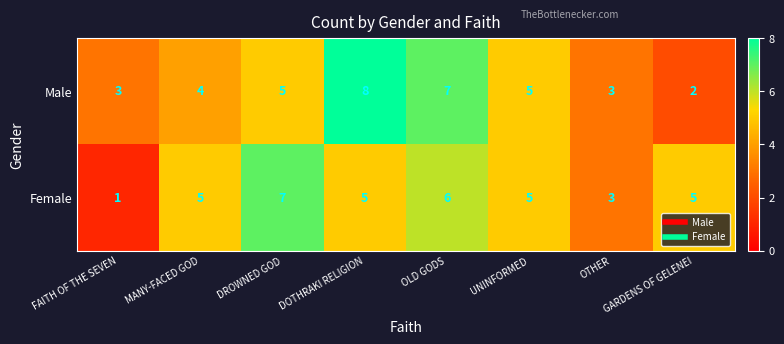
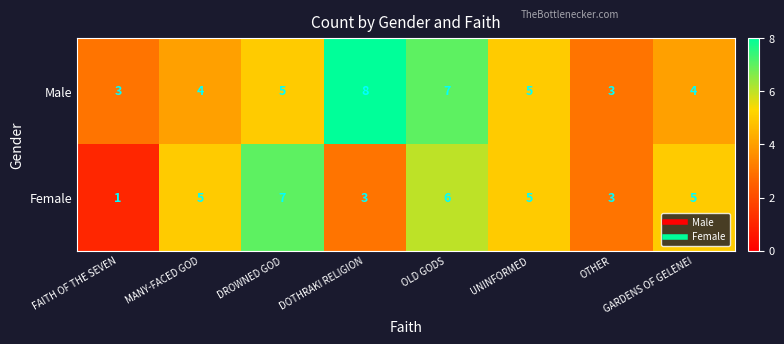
Male, GARDENS OF GELENEI: 2 -> 4
Female, DOTHRAKI RELIGION: 5 -> 3
